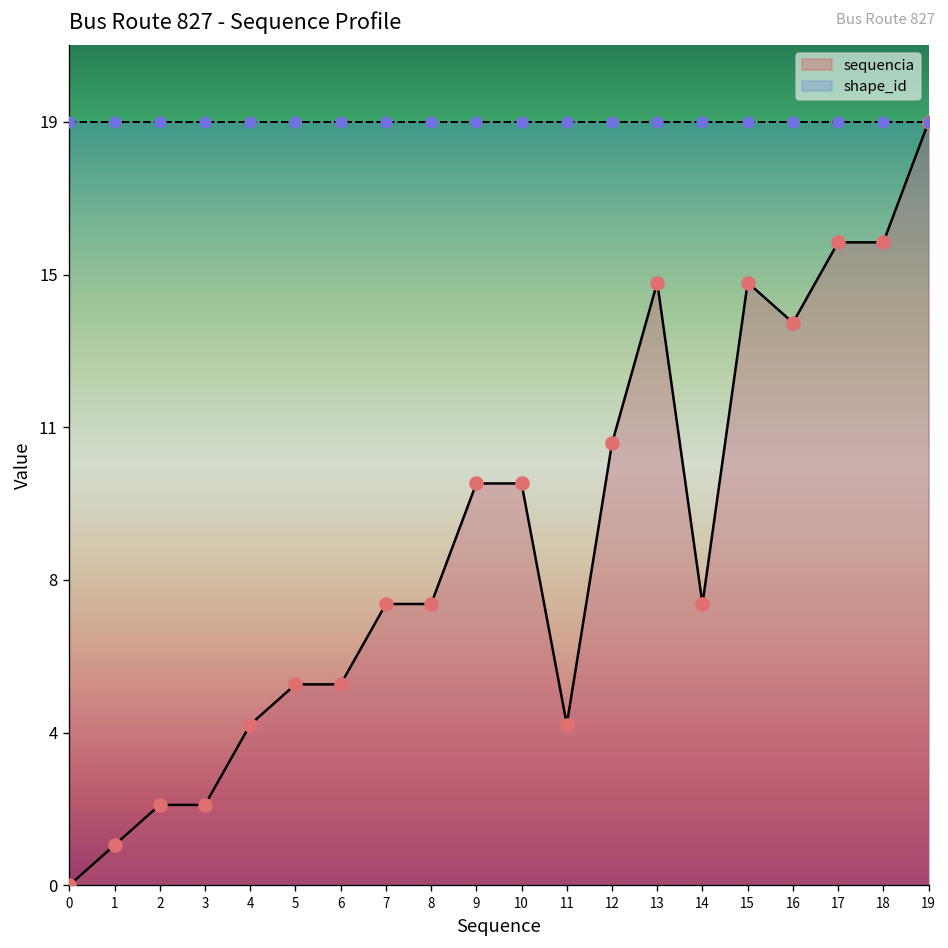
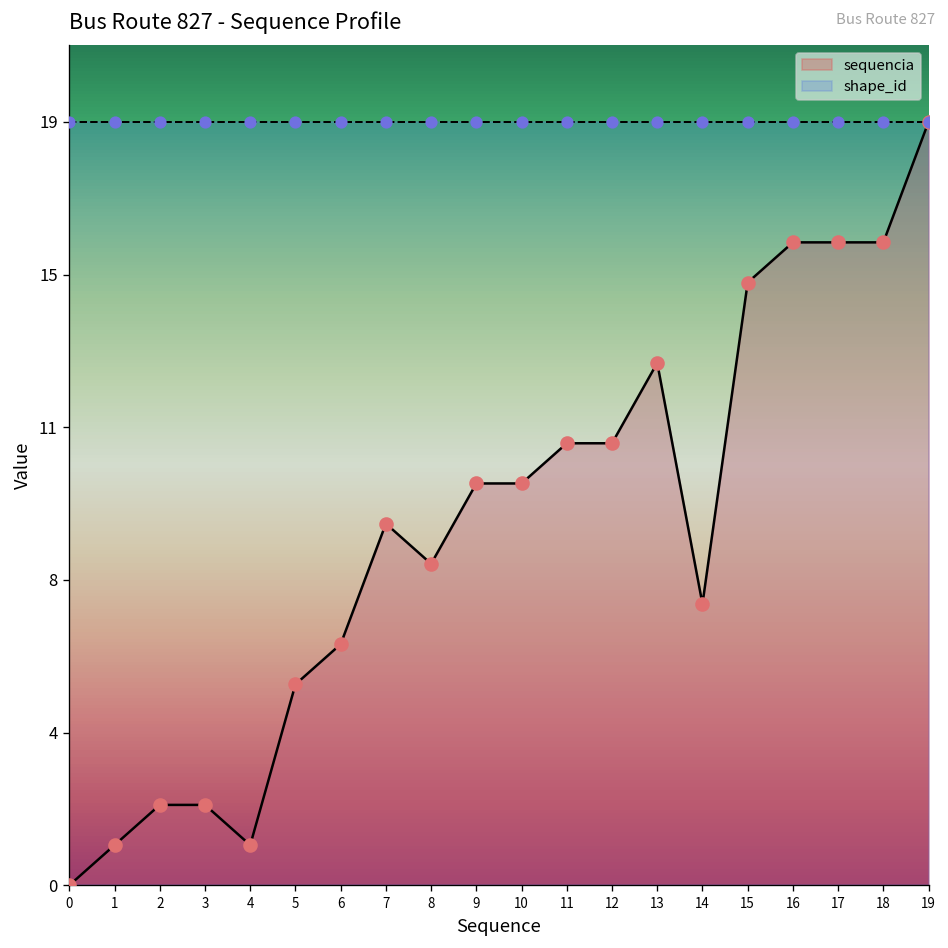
sequencia, 4: 4 -> 1
sequencia, 6: 5 -> 6
sequencia, 7: 7 -> 9
sequencia, 8: 7 -> 8
sequencia, 11: 4 -> 11
sequencia, 13: 15 -> 13
sequencia, 16: 14 -> 16
